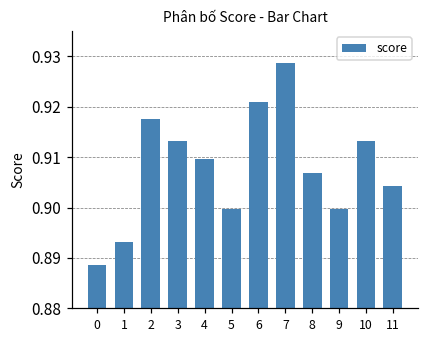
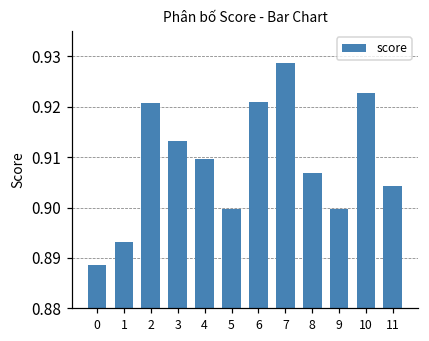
2: 0.918 -> 0.921
10: 0.913 -> 0.923
